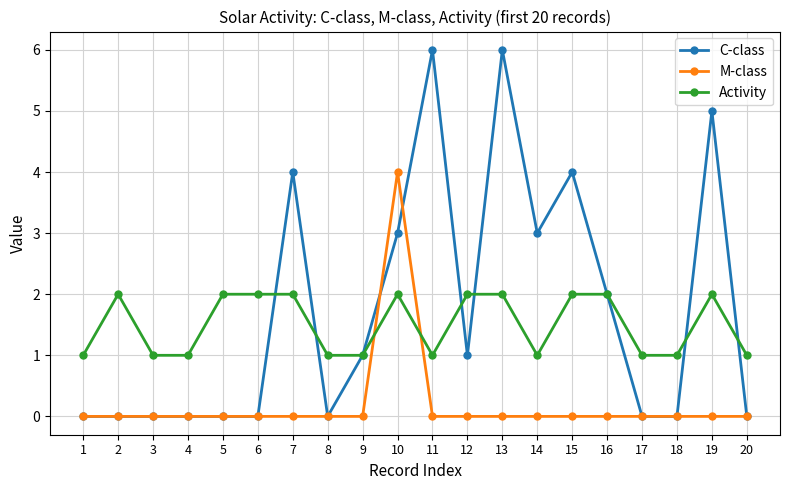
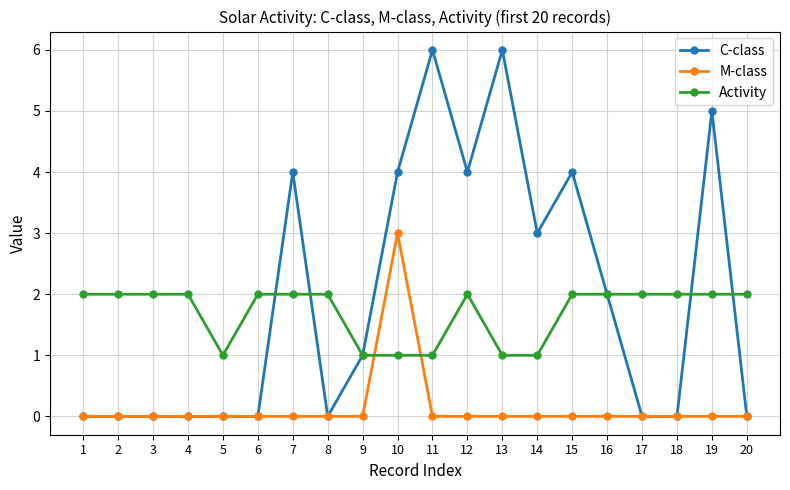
Activity, 1: 1 -> 2
Activity, 3: 1 -> 2
Activity, 4: 1 -> 2
Activity, 5: 2 -> 1
Activity, 8: 1 -> 2
C-class, 10: 3 -> 4
M-class, 10: 4 -> 3
Activity, 10: 2 -> 1
C-class, 12: 1 -> 4
Activity, 13: 2 -> 1
Activity, 17: 1 -> 2
Activity, 18: 1 -> 2
Activity, 20: 1 -> 2
